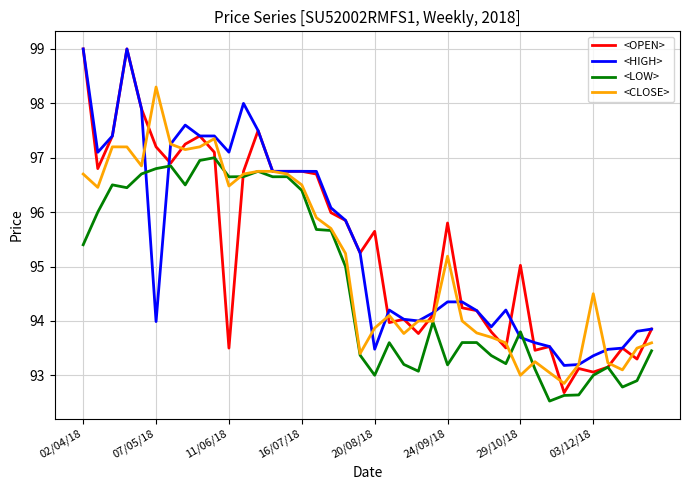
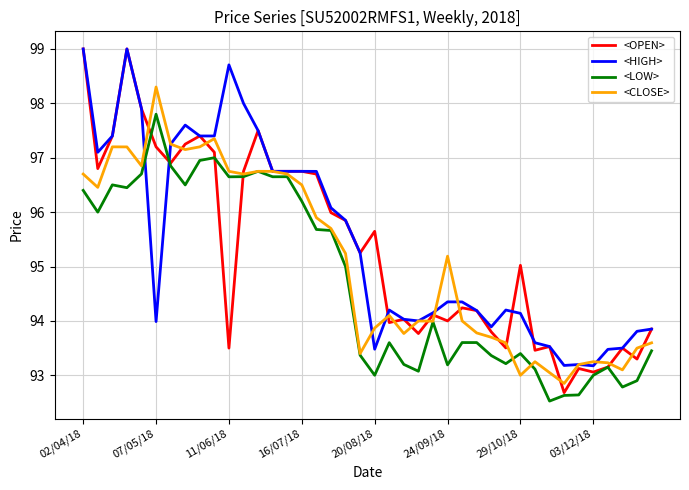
<LOW>, 02/04/18: 95.4 -> 96.4
<LOW>, 07/05/18: 96.8 -> 97.8
<HIGH>, 11/06/18: 97.1 -> 98.7
<CLOSE>, 11/06/18: 96.5 -> 96.8
<LOW>, 16/07/18: 96.4 -> 96.2
<OPEN>, 24/09/18: 95.8 -> 94.0
<HIGH>, 29/10/18: 93.7 -> 94.1
<LOW>, 29/10/18: 93.8 -> 93.4
<HIGH>, 03/12/18: 93.4 -> 93.2
<CLOSE>, 03/12/18: 94.5 -> 93.3
